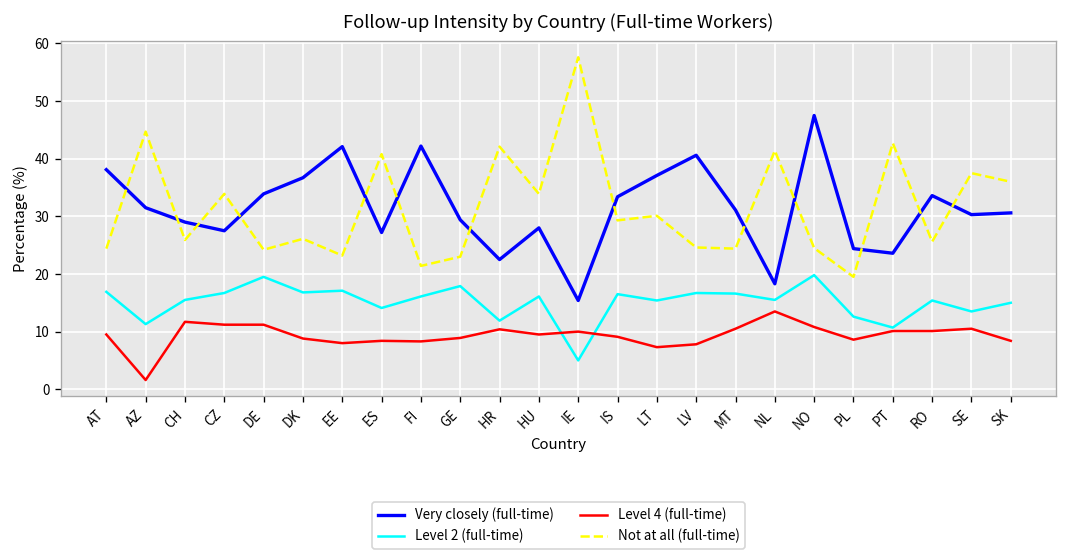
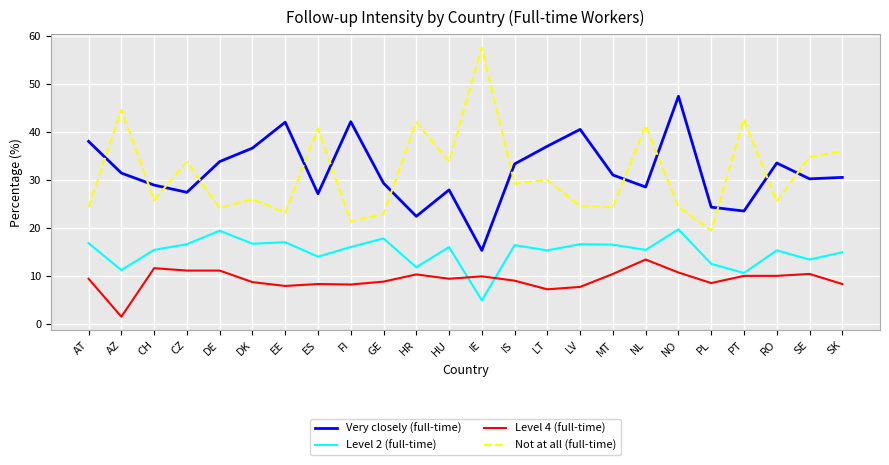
Very closely (full-time), NL: 18 -> 29
Not at all (full-time), SE: 38 -> 35
